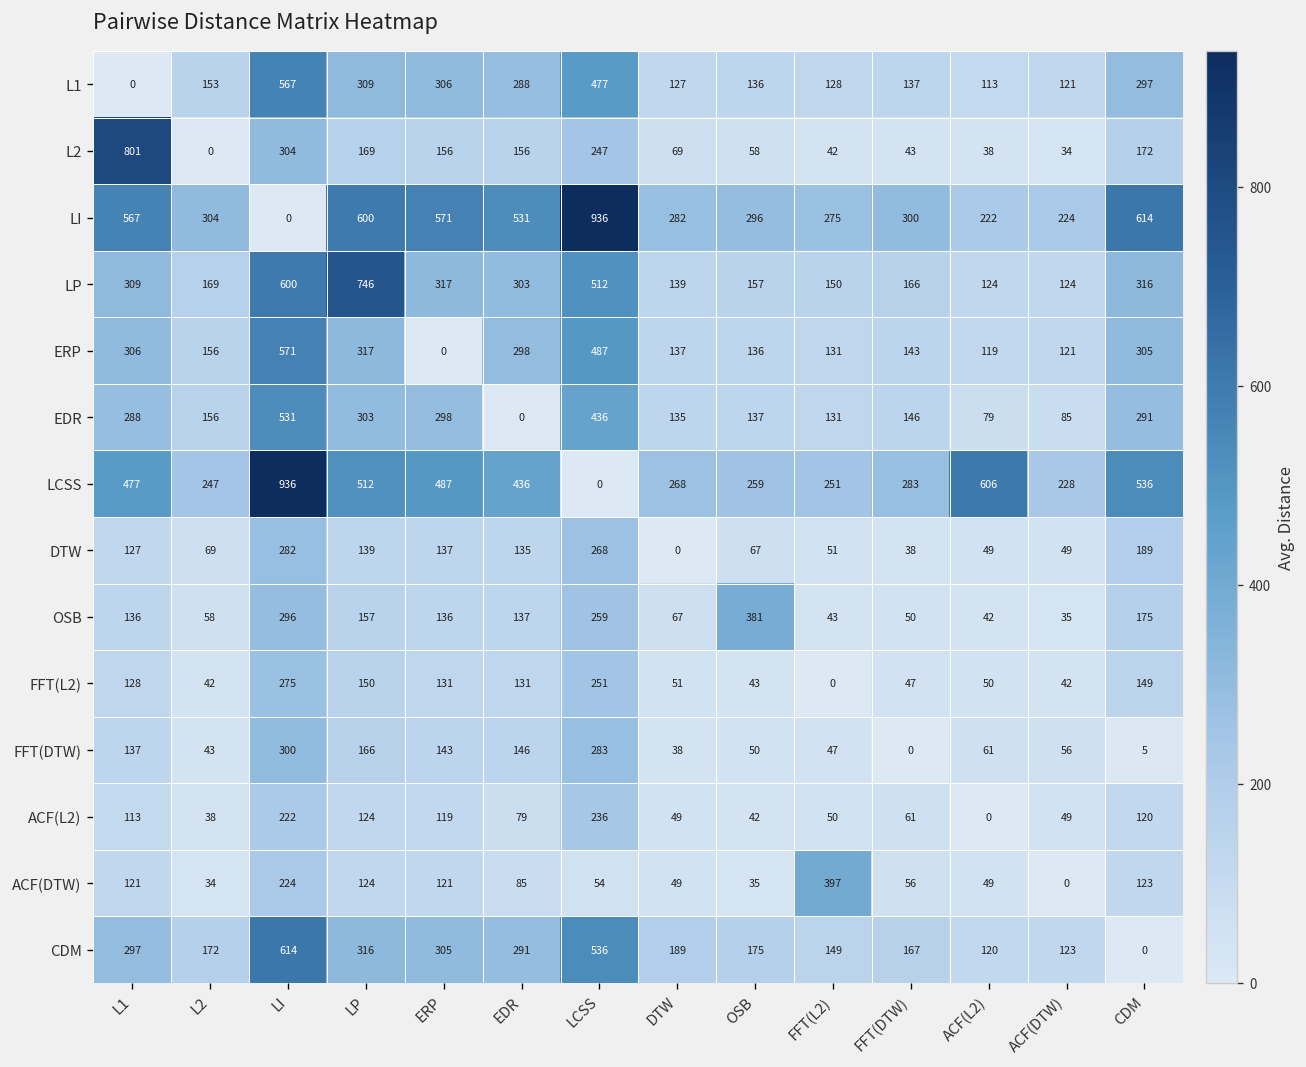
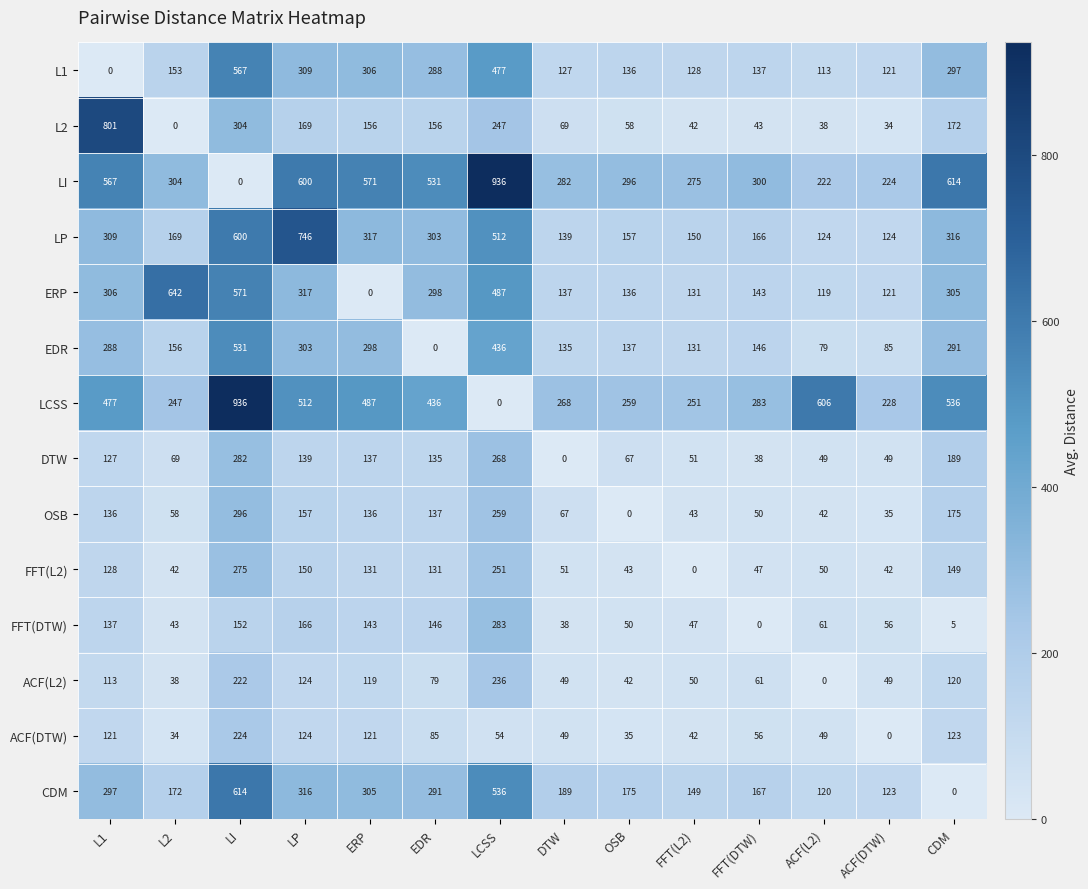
ERP, L2: 156 -> 642
OSB, OSB: 381 -> 0
FFT(DTW), LI: 300 -> 152
ACF(DTW), FFT(L2): 397 -> 42
